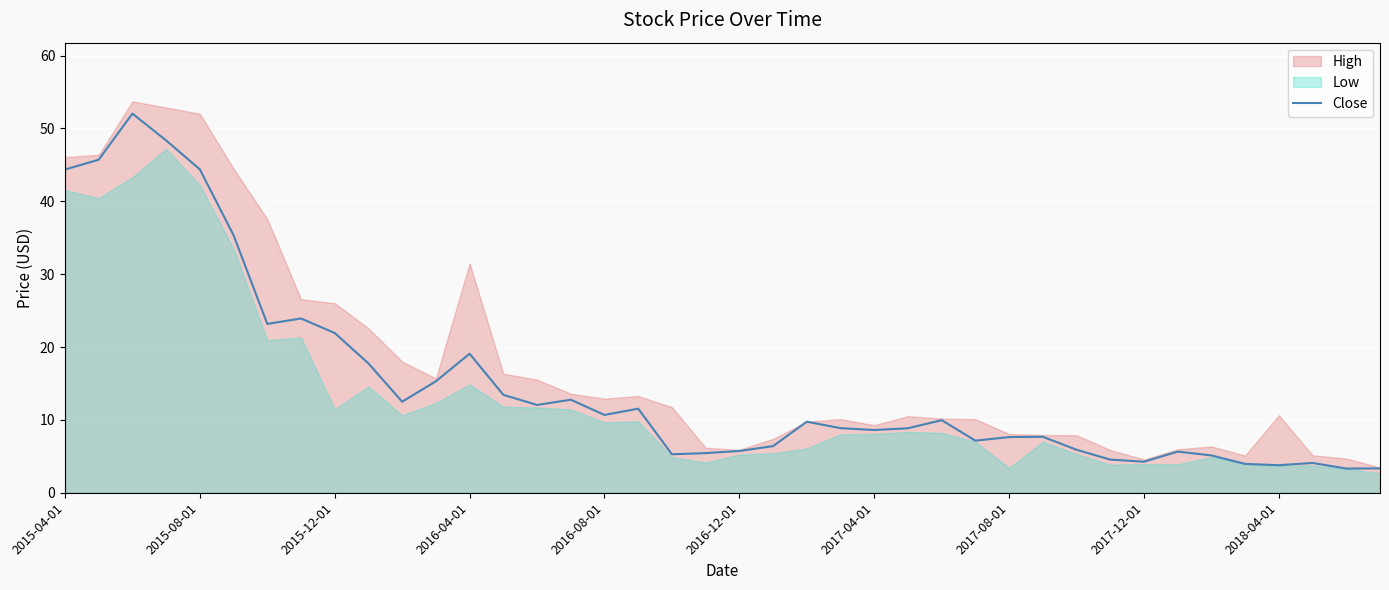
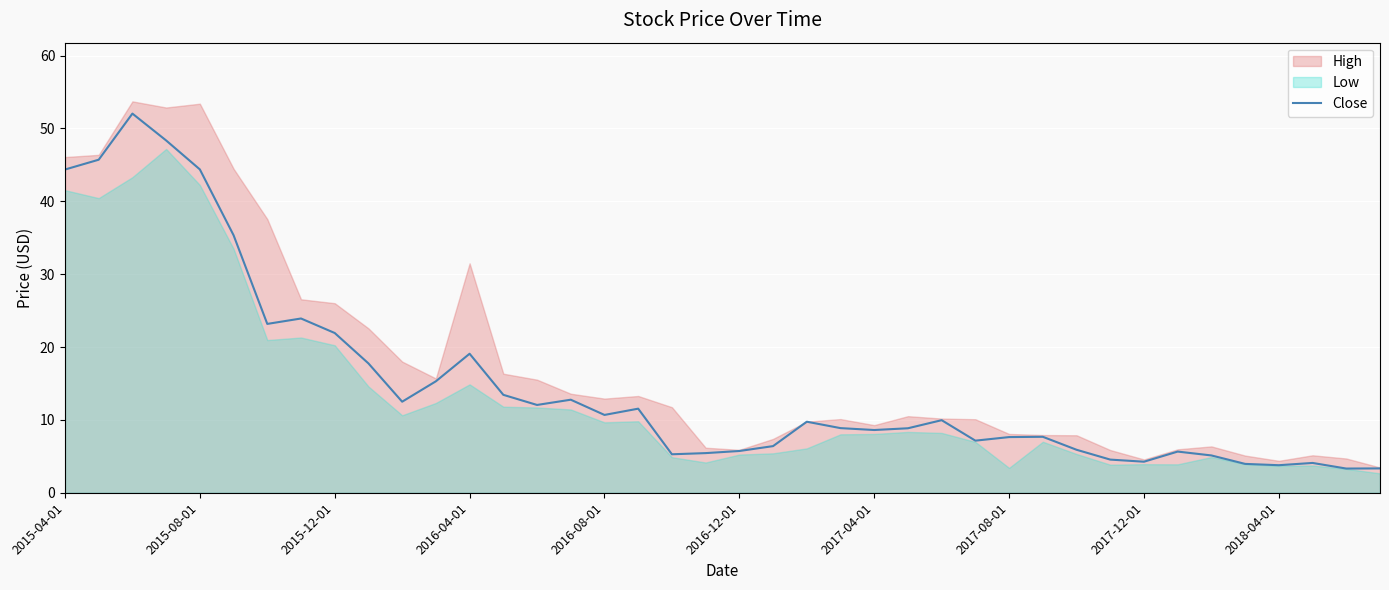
High, 2015-08-01: 52 -> 53
Low, 2015-12-01: 11 -> 20
High, 2018-04-01: 11 -> 4
